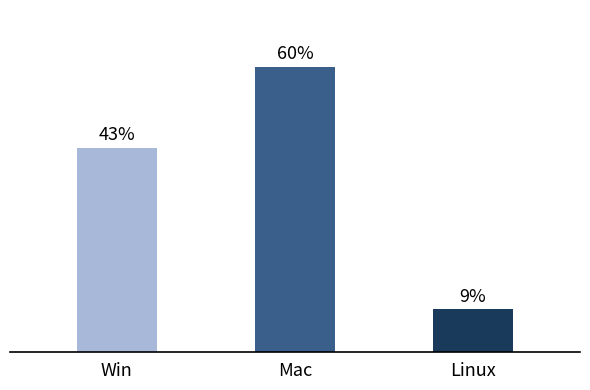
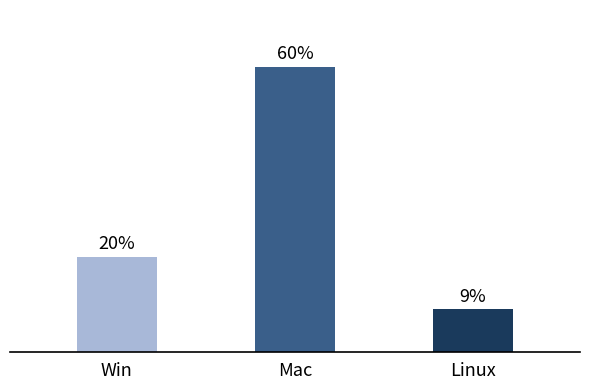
Win: 43% -> 20%
